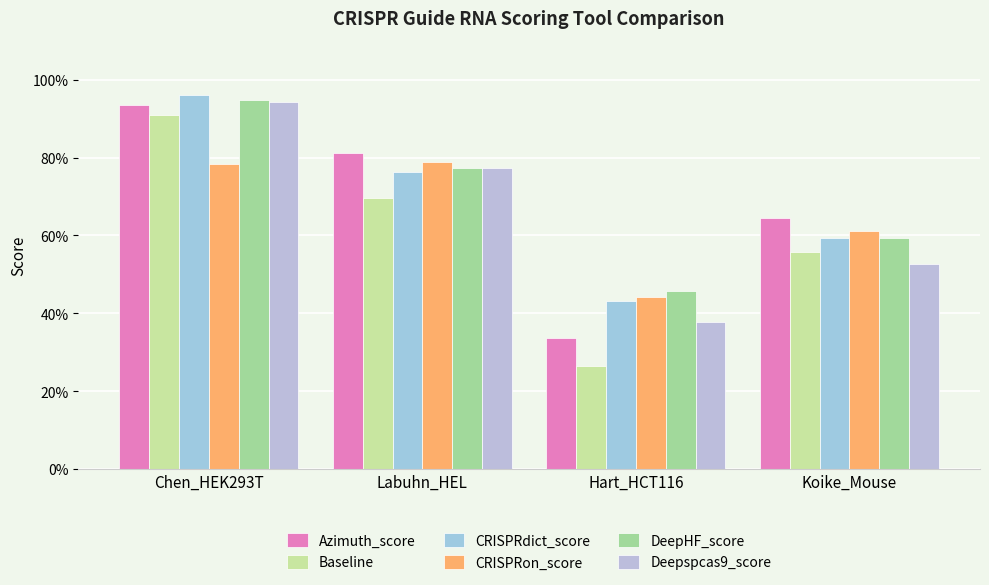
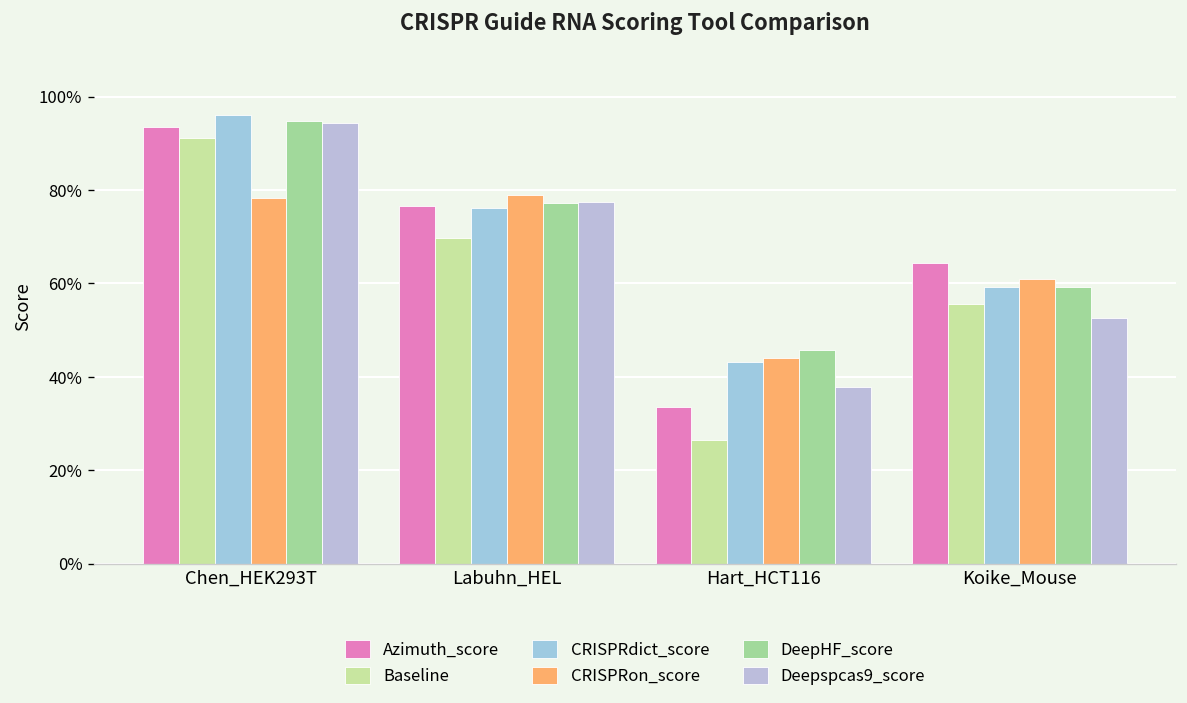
Azimuth_score, Labuhn_HEL: 81% -> 77%
